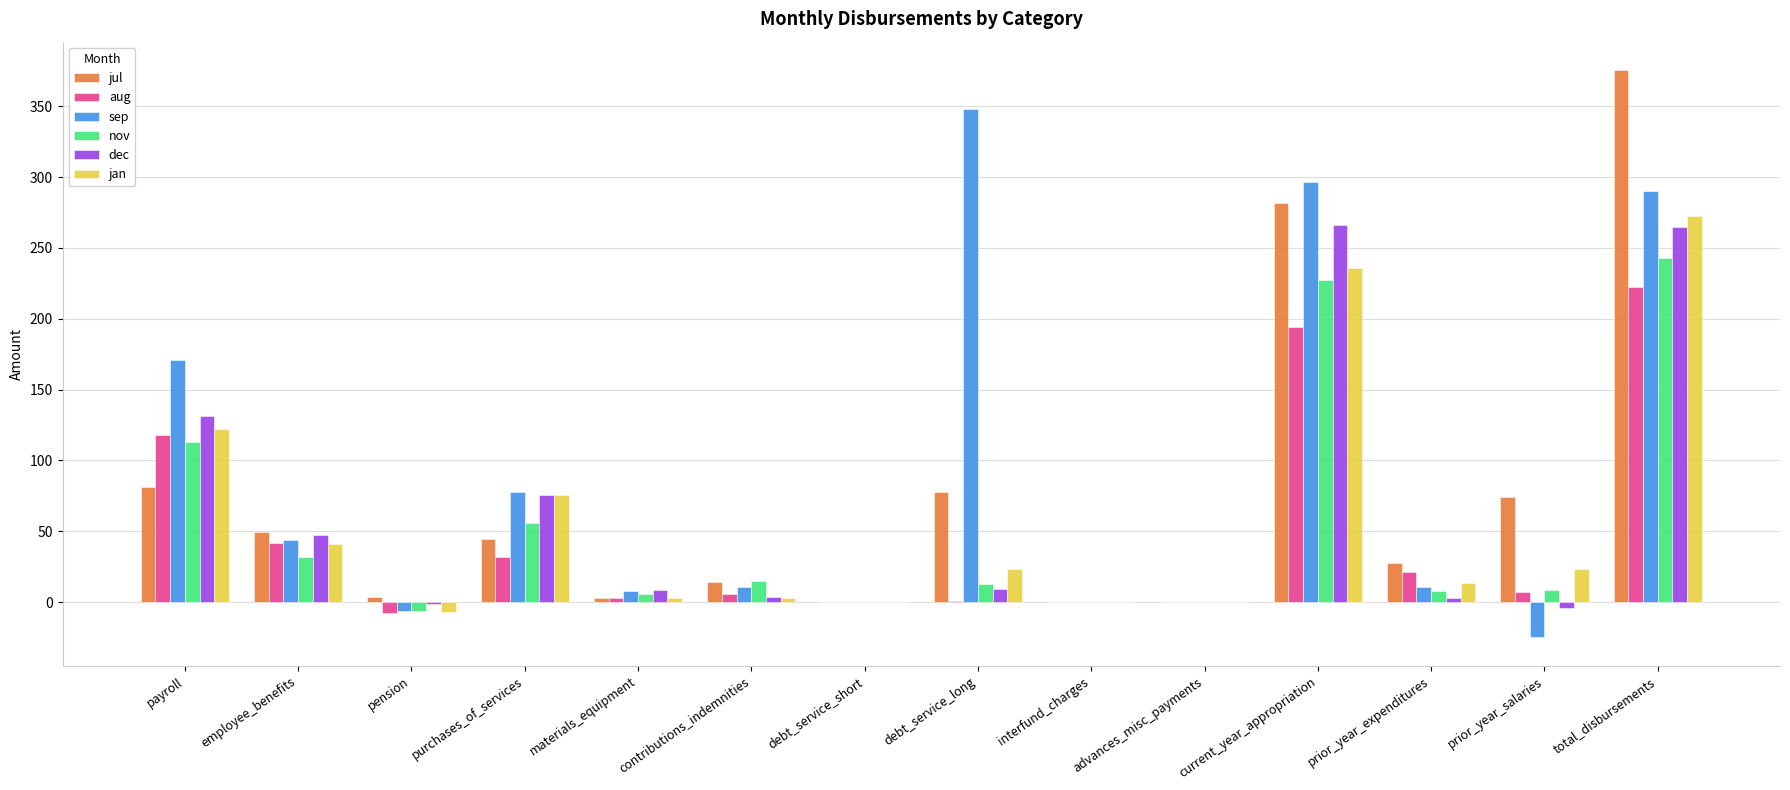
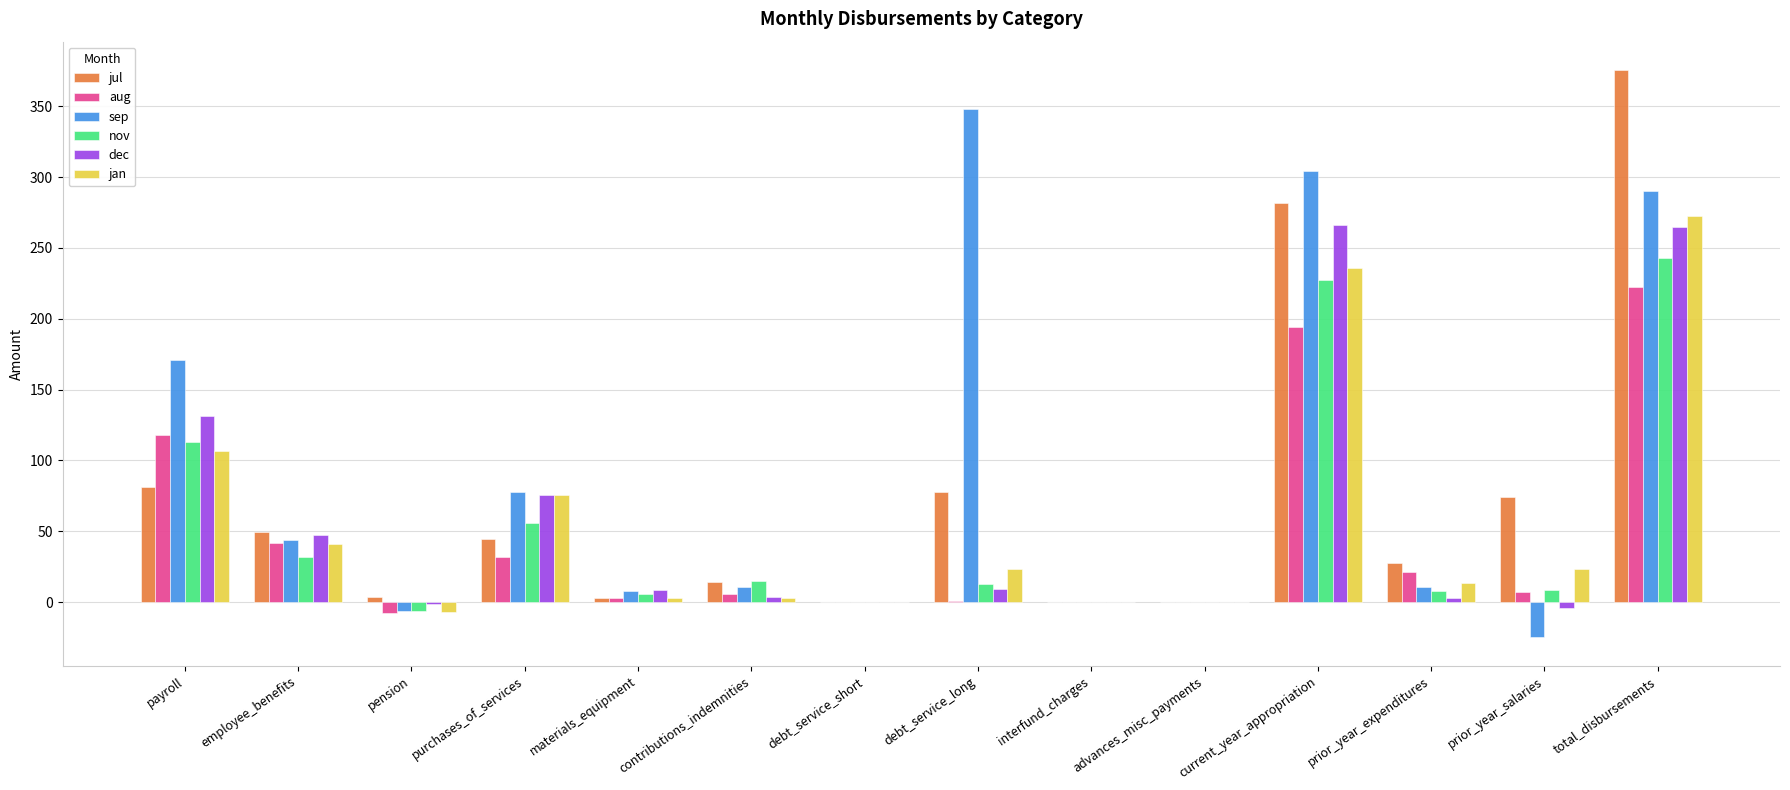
jan, payroll: 122 -> 107
sep, current_year_appropriation: 297 -> 304
